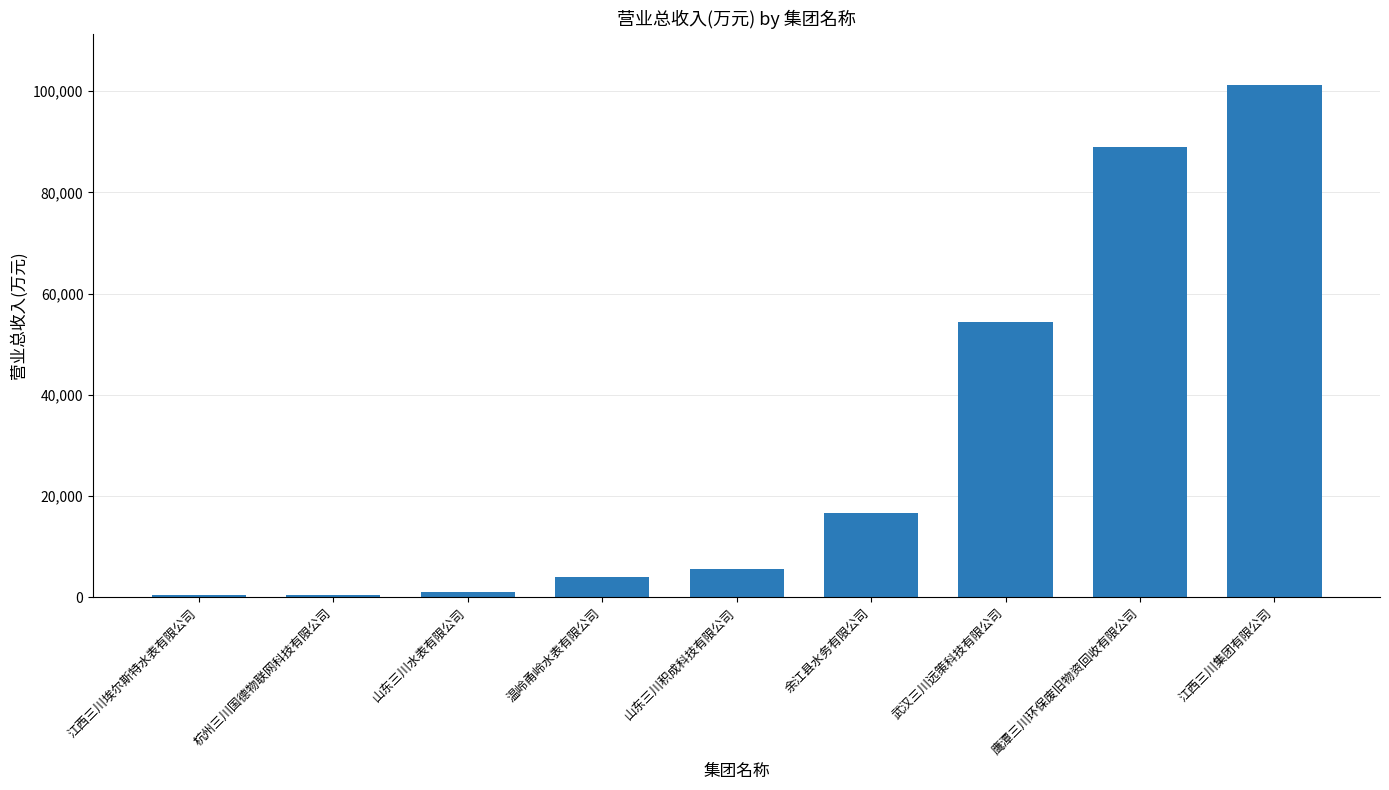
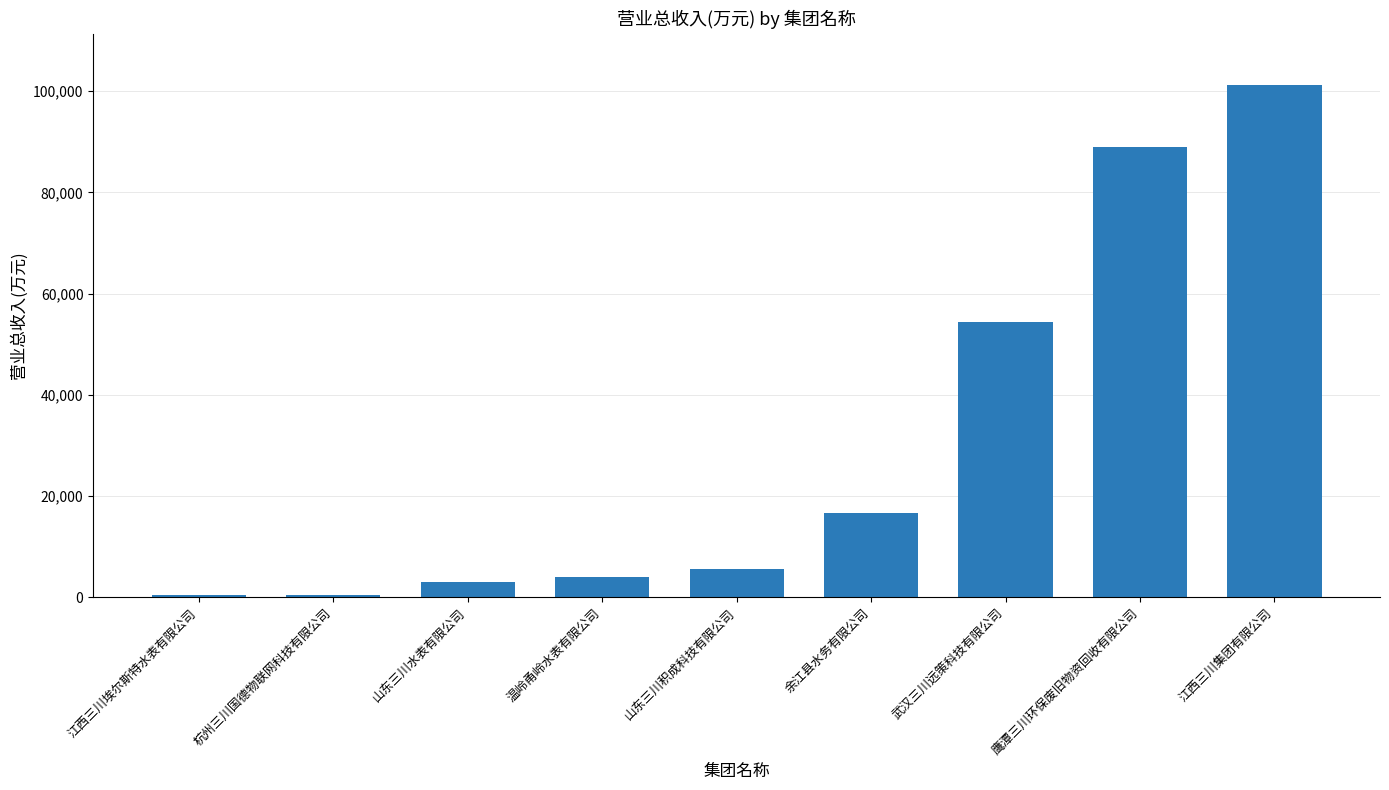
山东三川水表有限公司: 1,000 -> 3,000
